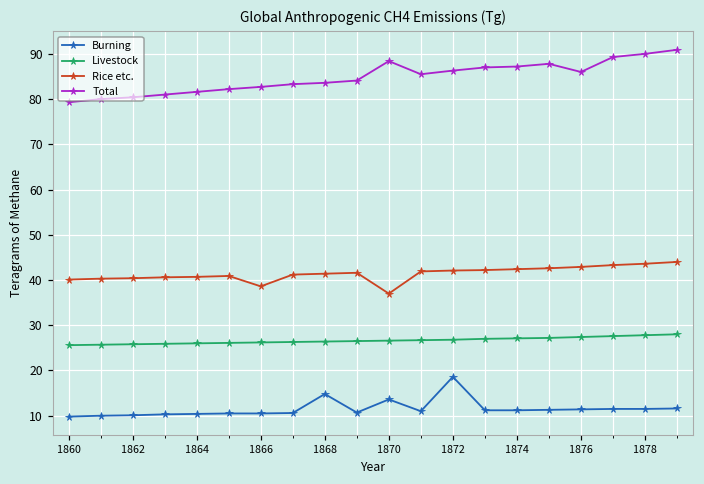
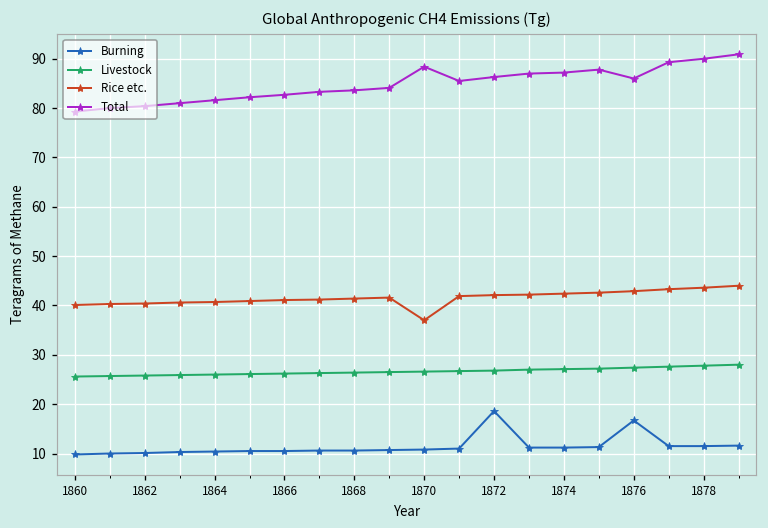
Rice etc., 1866: 39 -> 41
Burning, 1868: 15 -> 11
Burning, 1870: 14 -> 11
Burning, 1876: 11 -> 17
